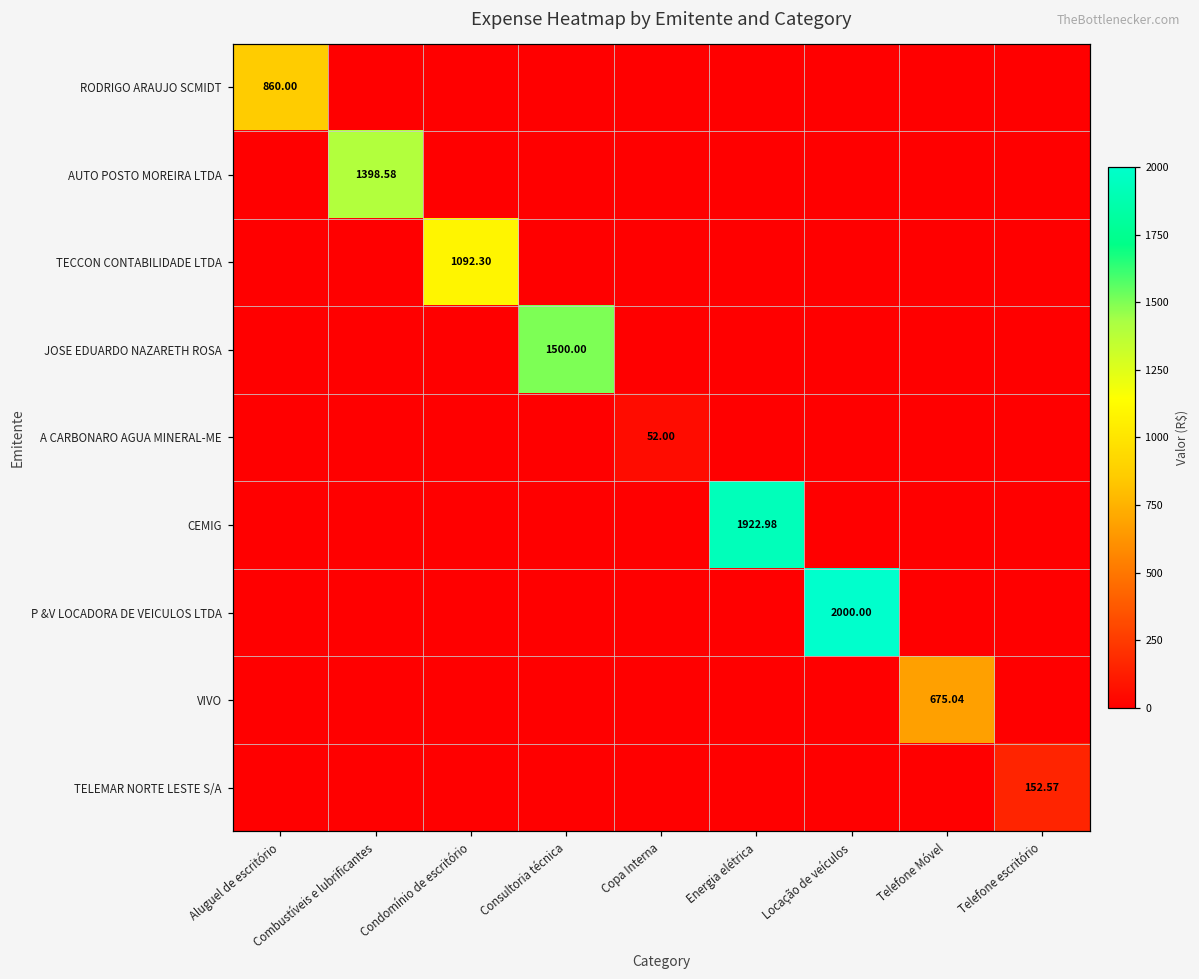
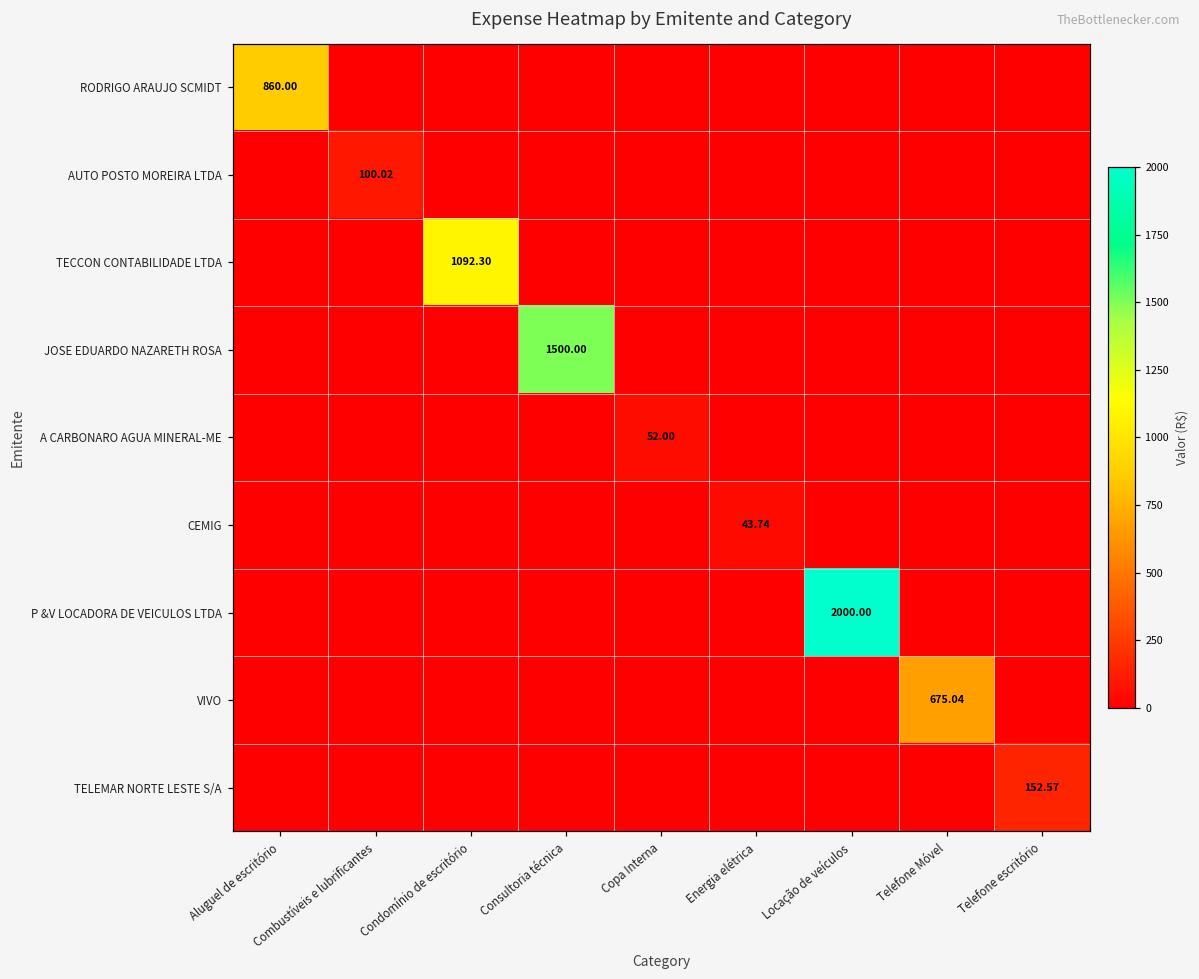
AUTO POSTO MOREIRA LTDA, Combustíveis e lubrificantes: 1398.58 -> 100.02
CEMIG, Energia elétrica: 1922.98 -> 43.74
